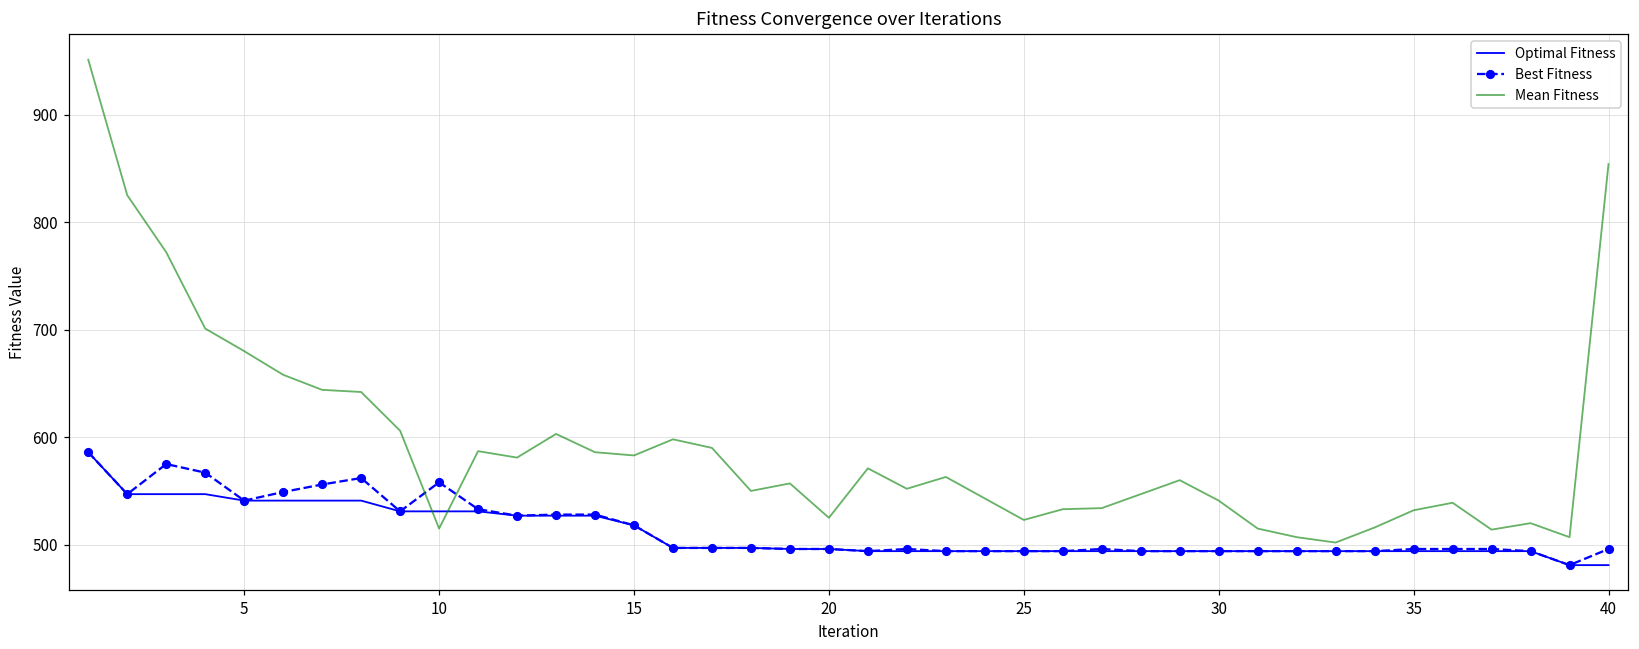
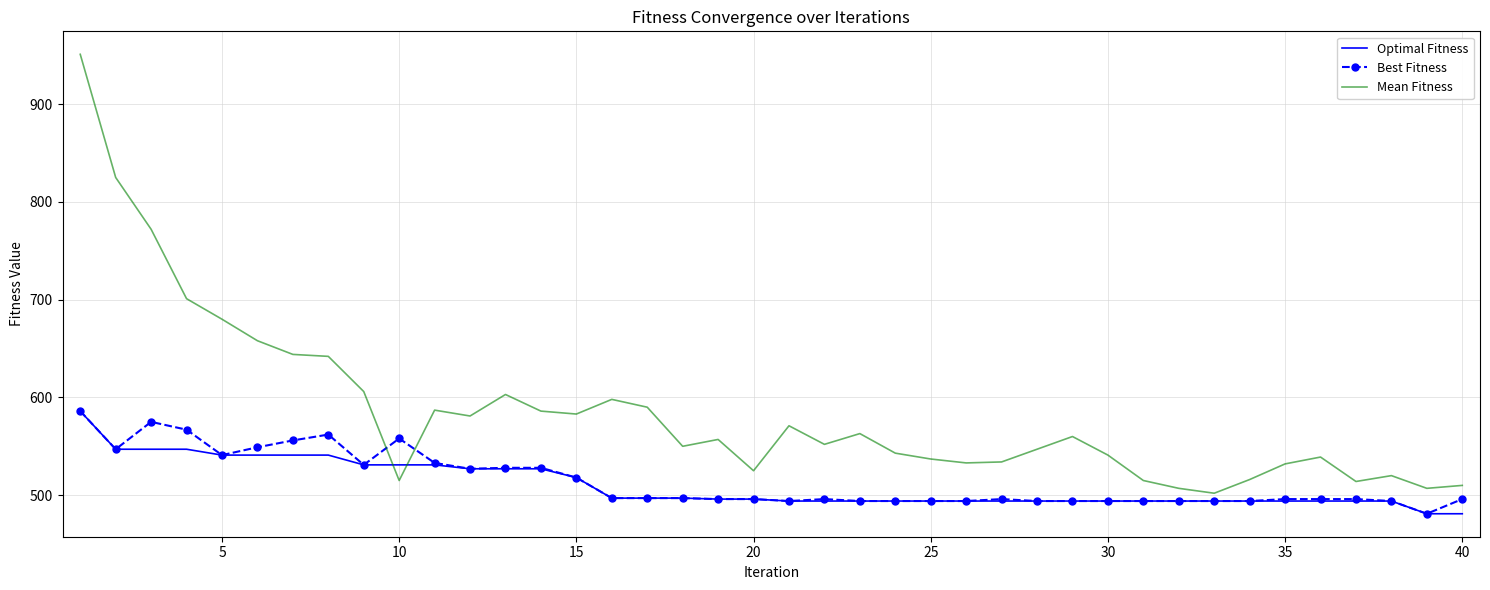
Mean Fitness, 25: 520 -> 540
Mean Fitness, 40: 850 -> 510
